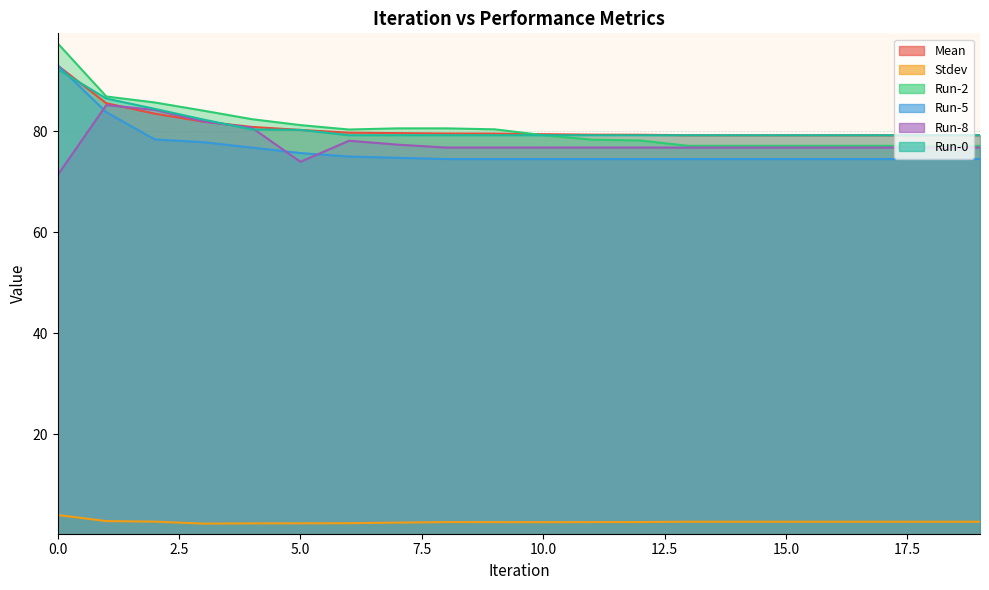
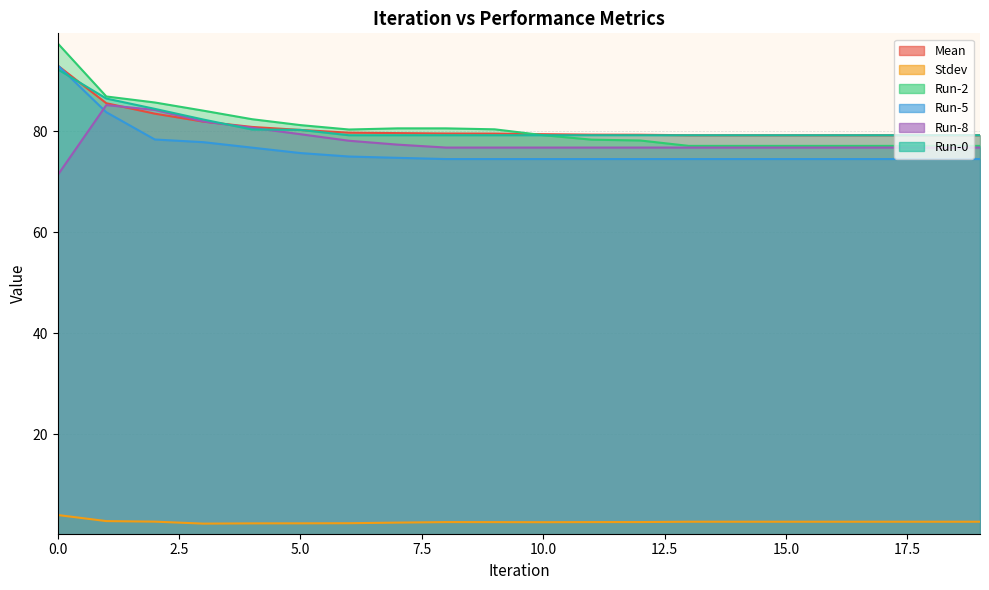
Run-8, 5.0: 74 -> 79
